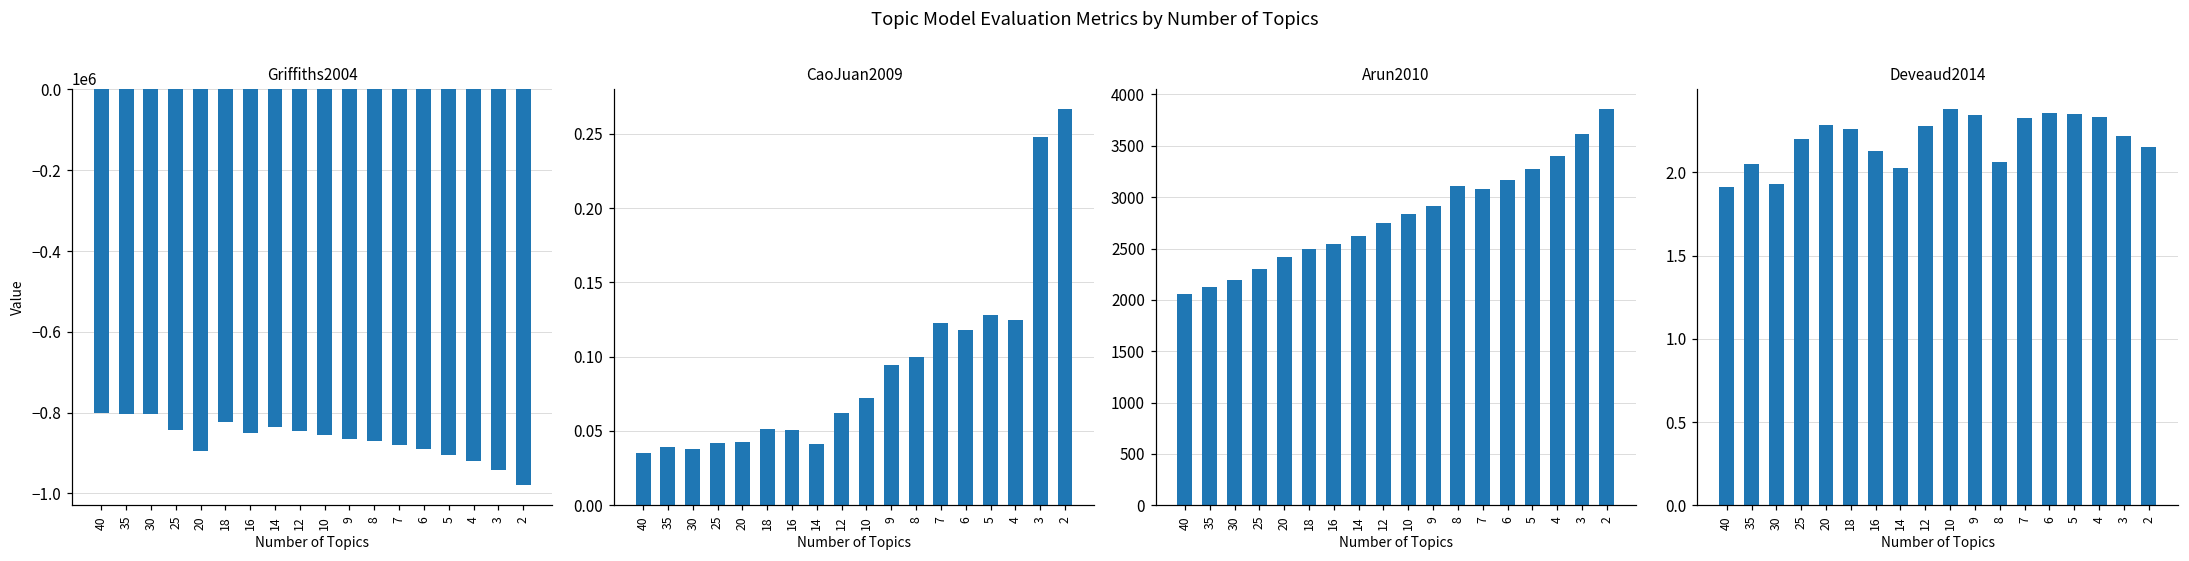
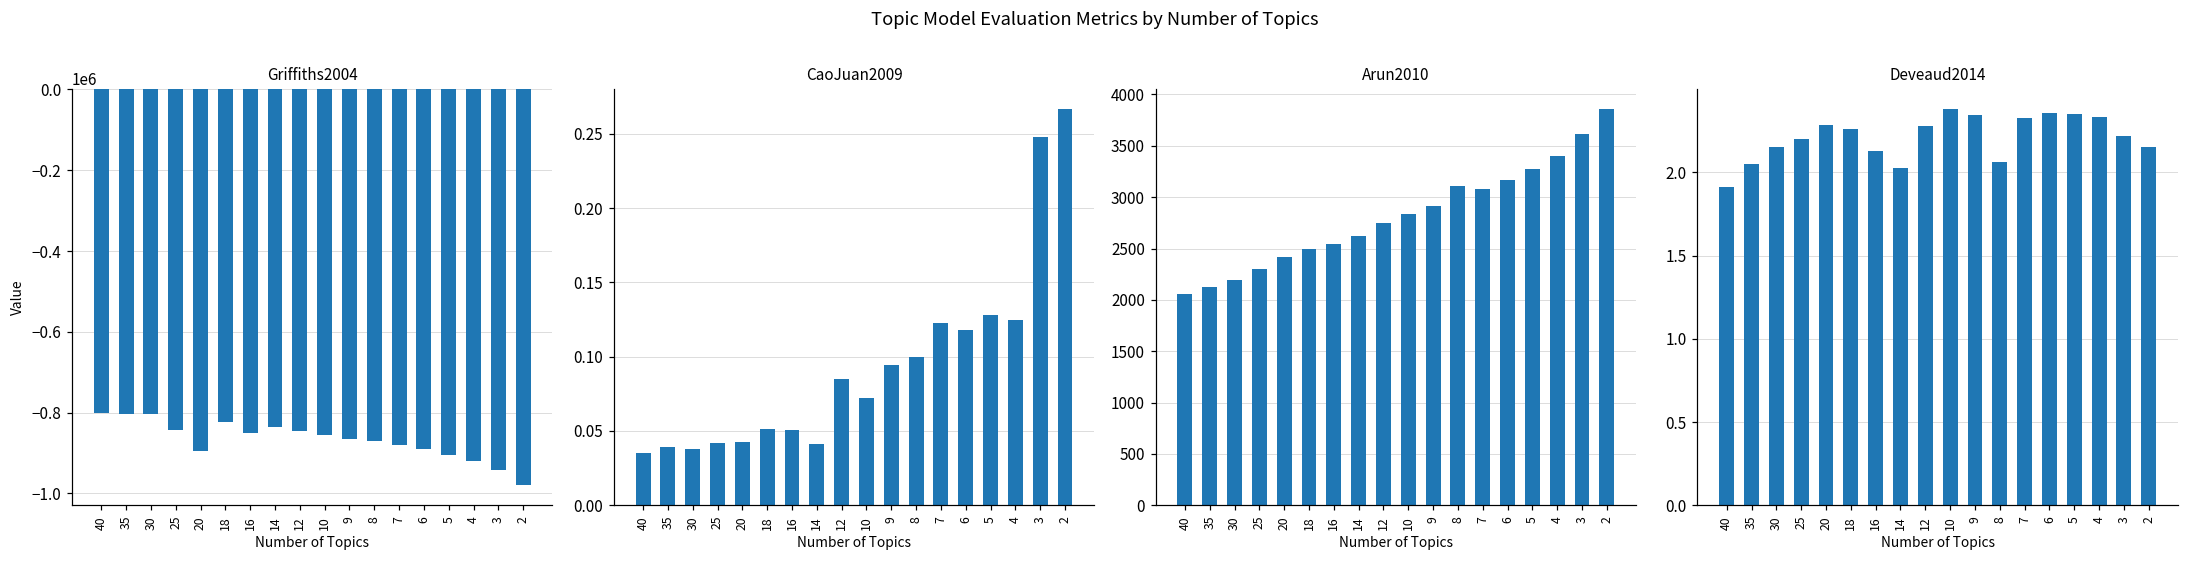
CaoJuan2009, 12: 0.062 -> 0.085
Deveaud2014, 30: 1.93 -> 2.15
